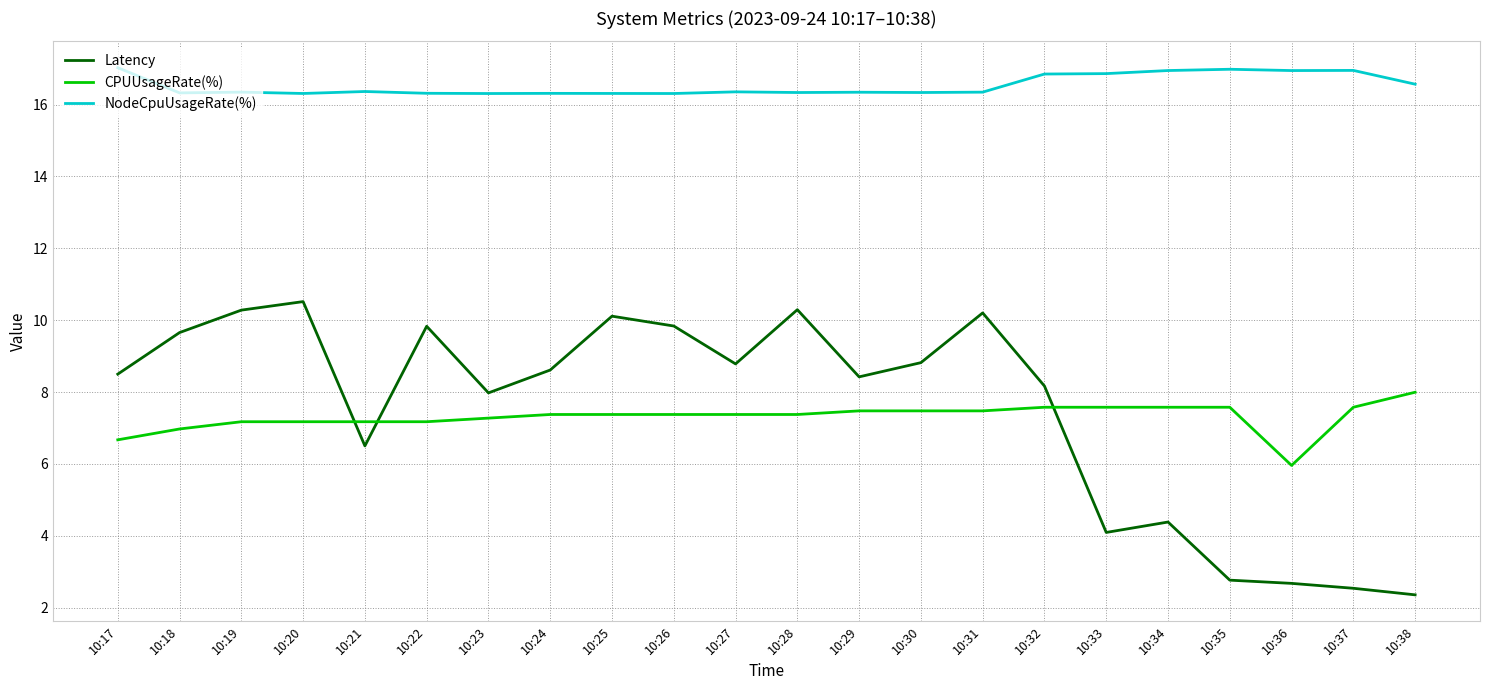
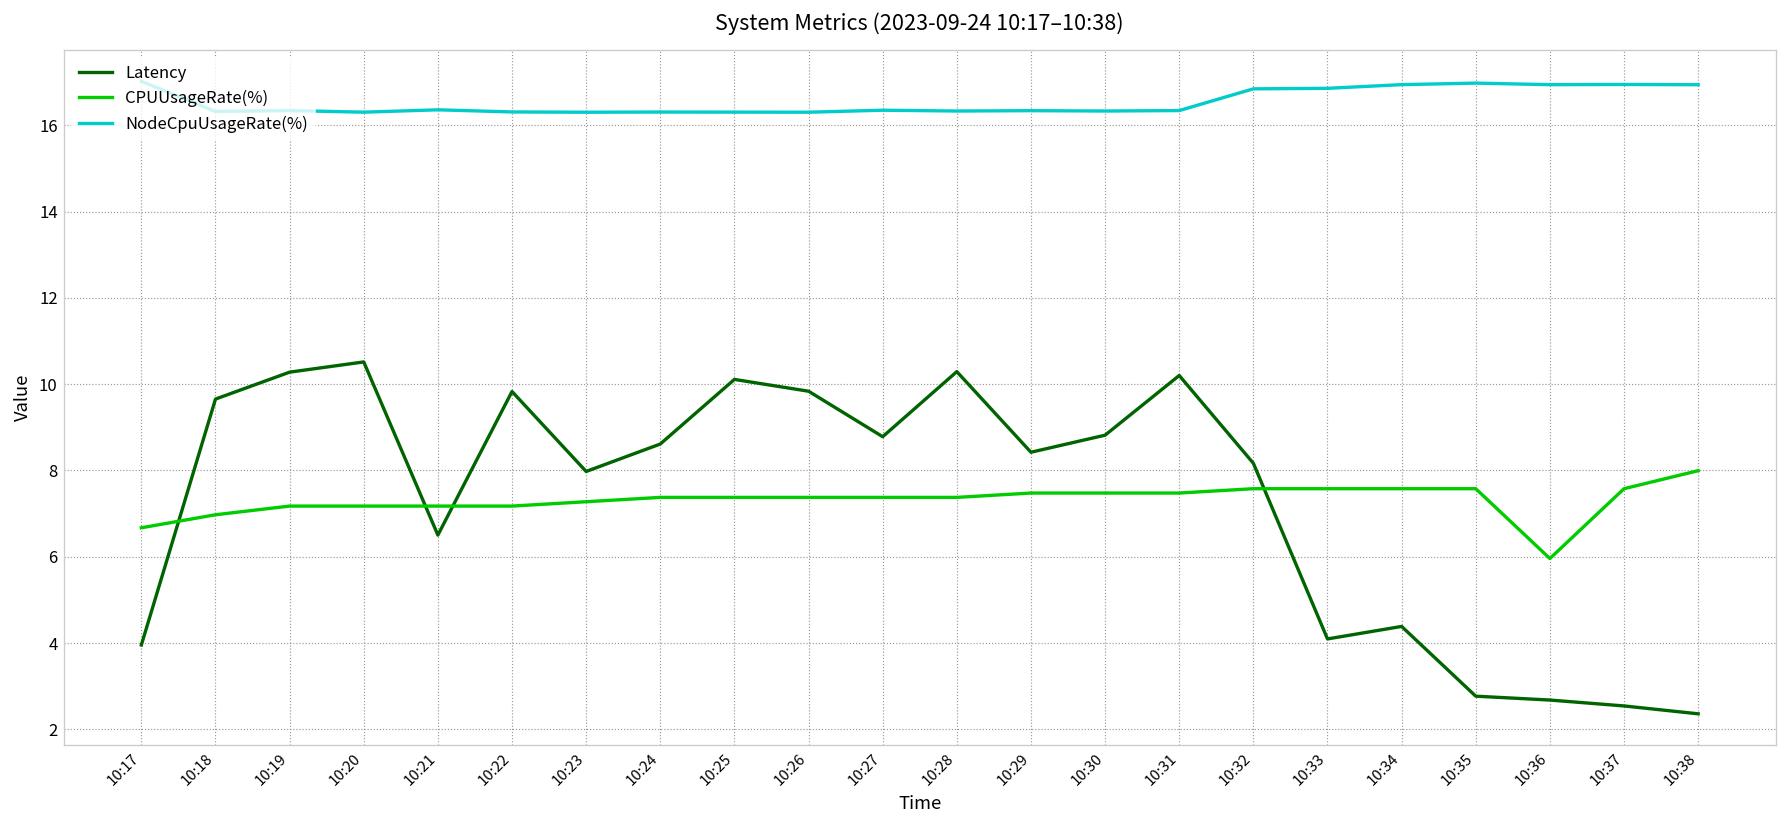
Latency, 10:17: 8.5 -> 4.0
NodeCpuUsageRate(%), 10:38: 16.6 -> 16.9
